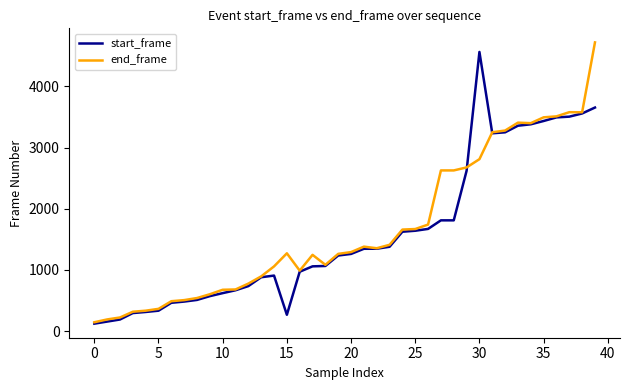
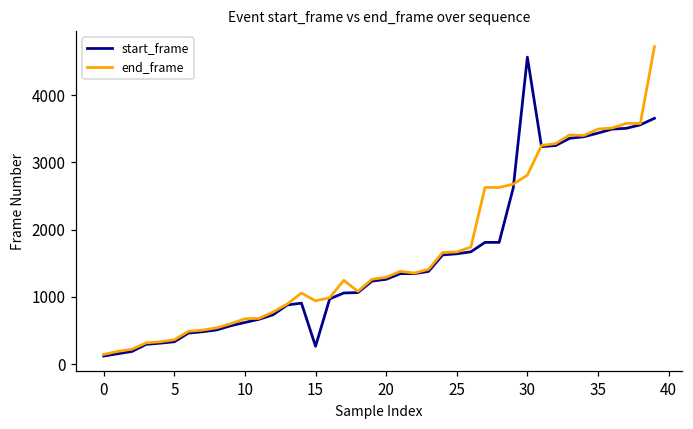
end_frame, 15: 1300 -> 900
